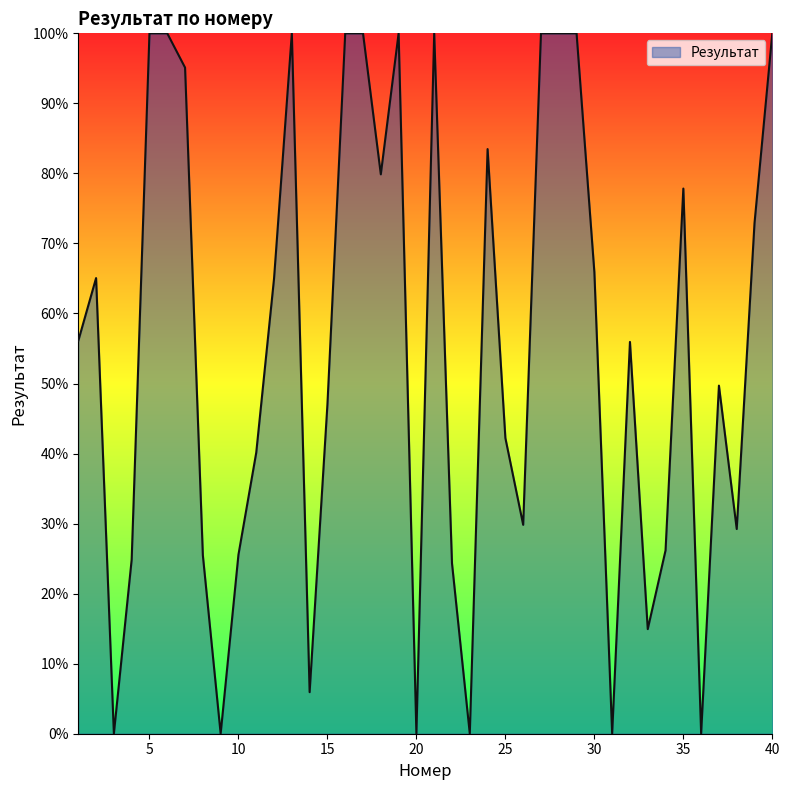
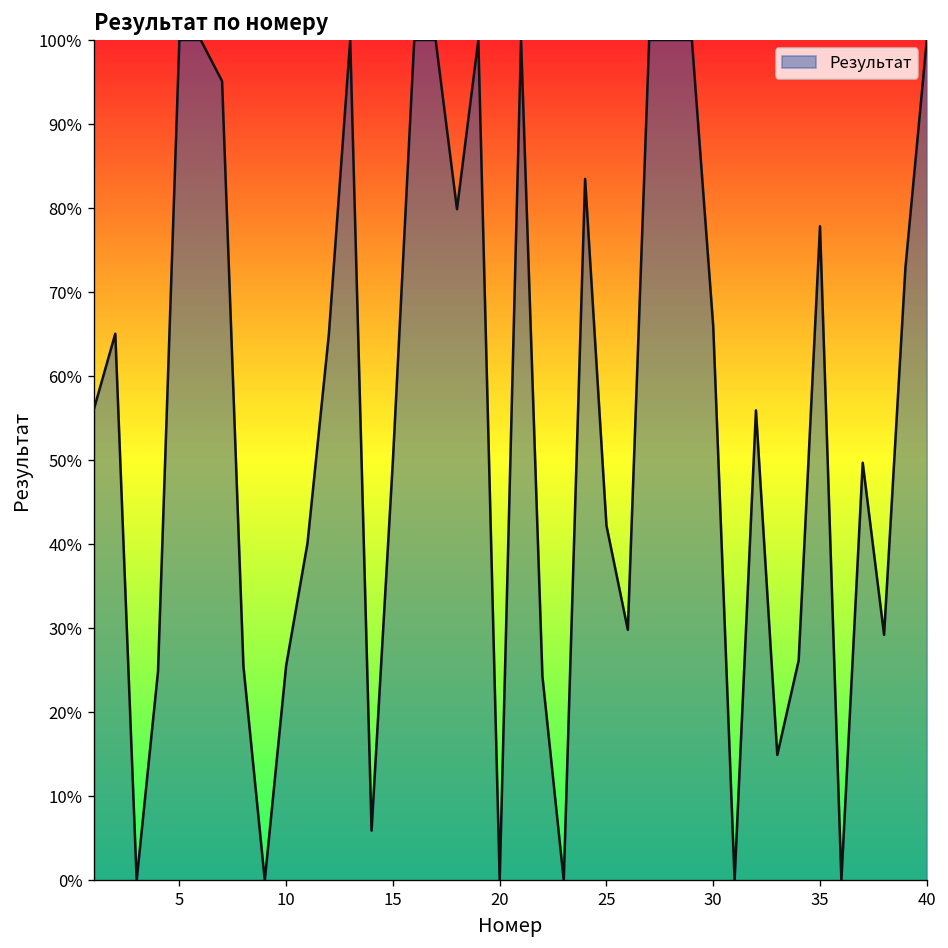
15: 47% -> 50%
